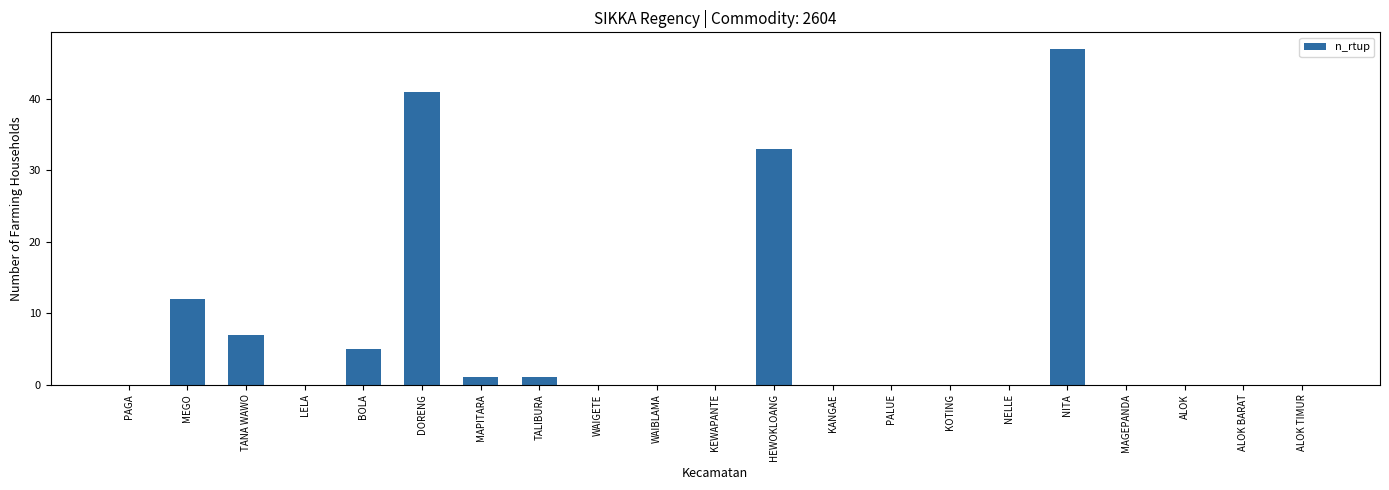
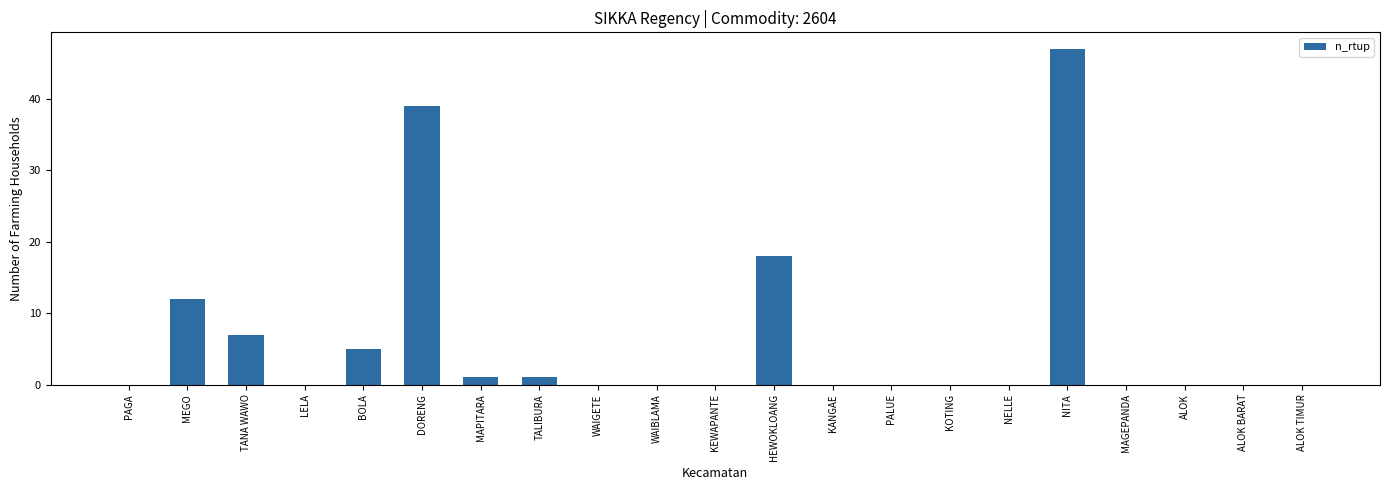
DORENG: 41 -> 39
HEWOKLOANG: 33 -> 18
